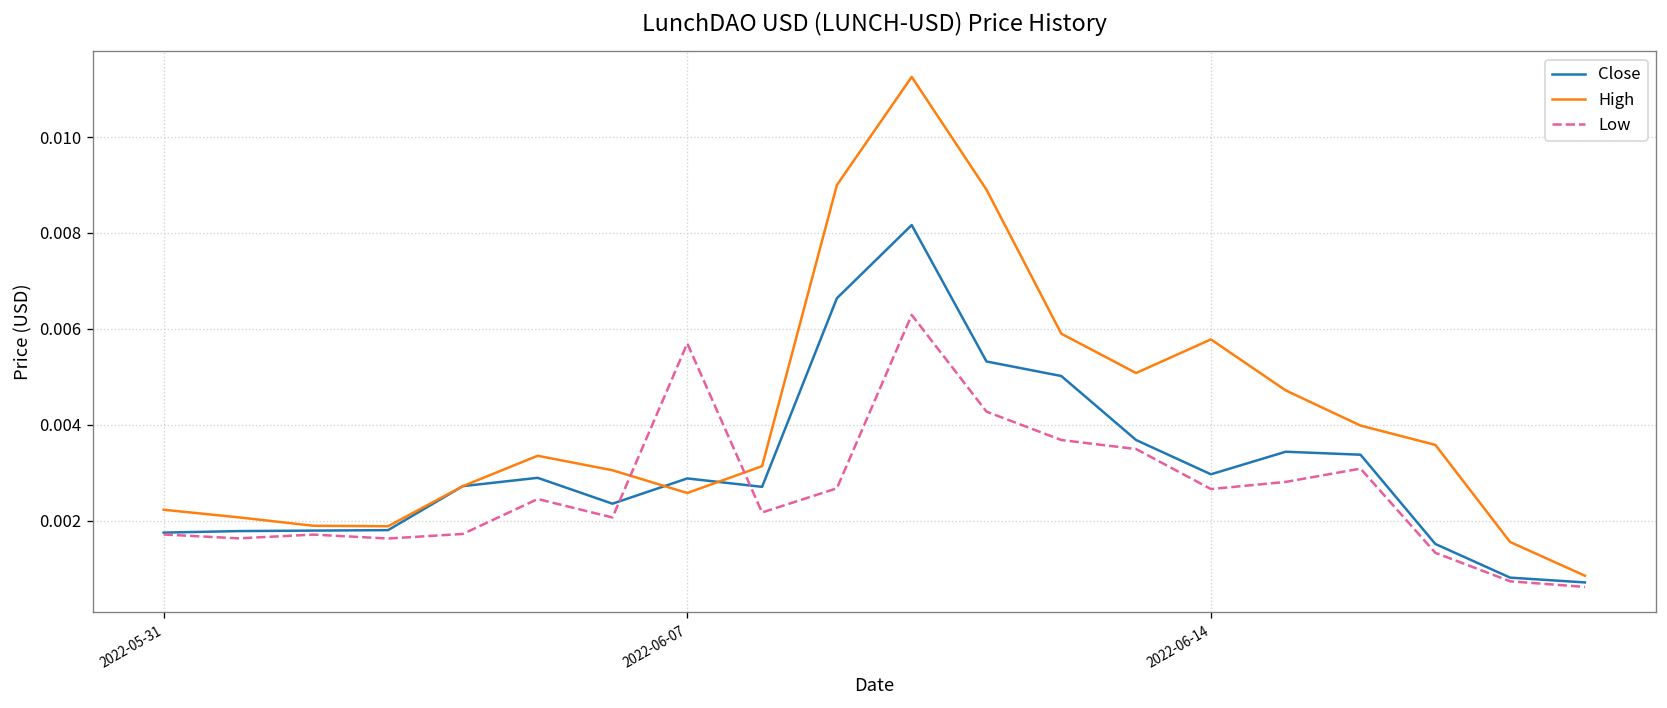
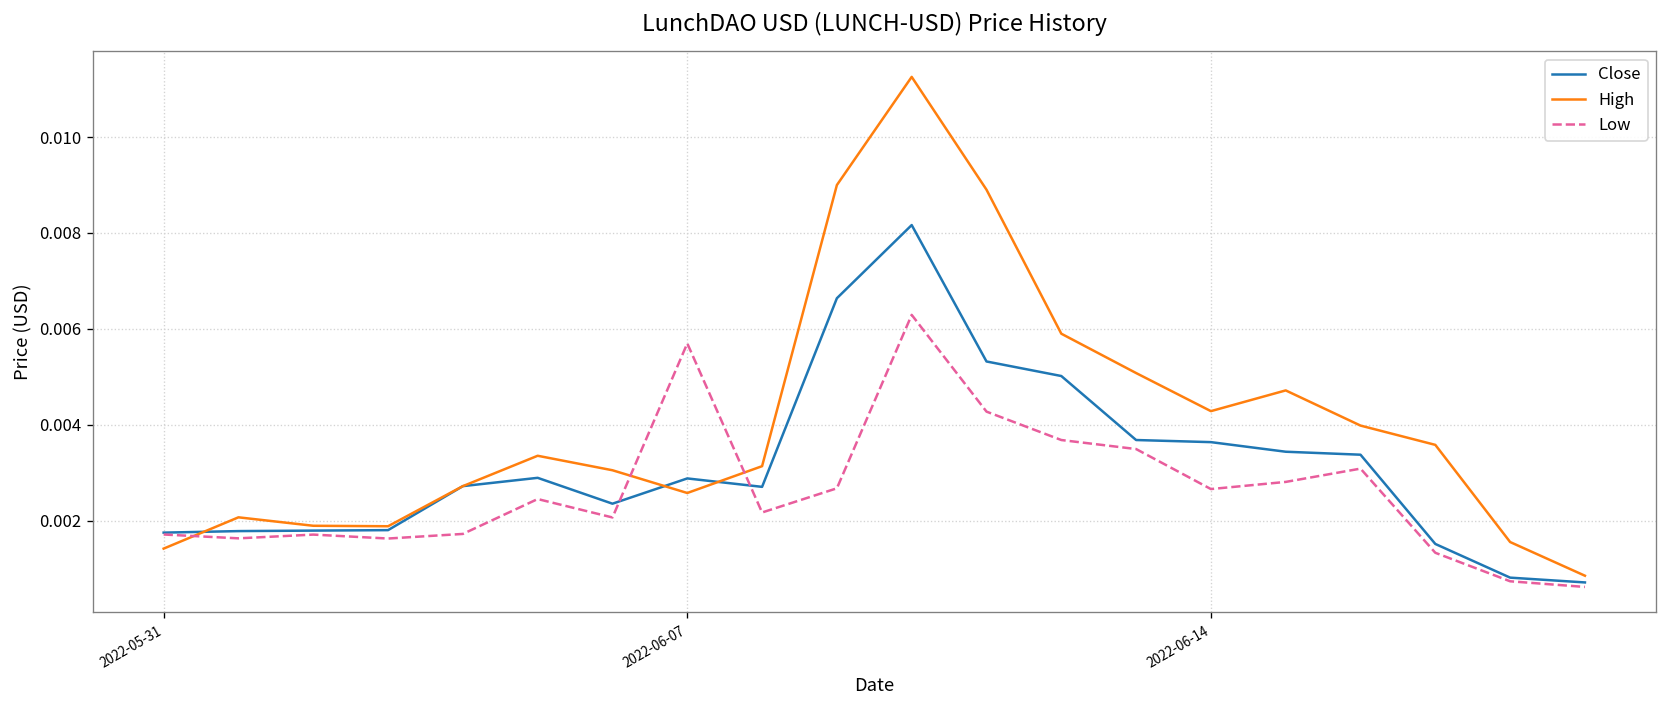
High, 2022-05-31: 0.0022 -> 0.0014
Close, 2022-06-14: 0.0030 -> 0.0036
High, 2022-06-14: 0.0058 -> 0.0043
